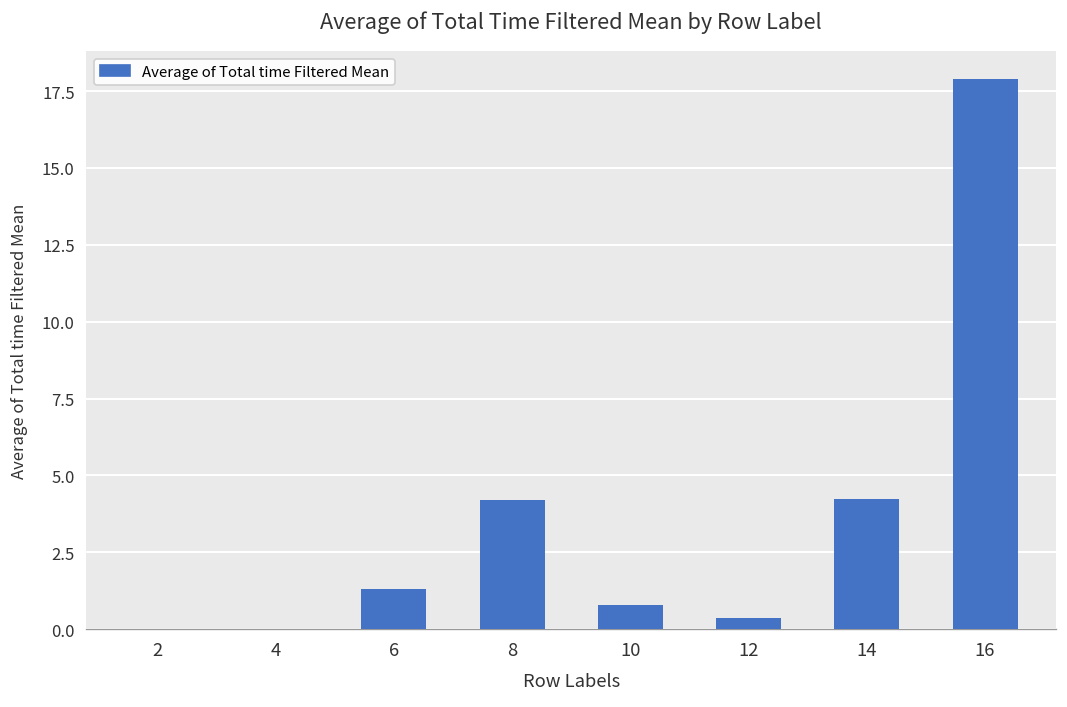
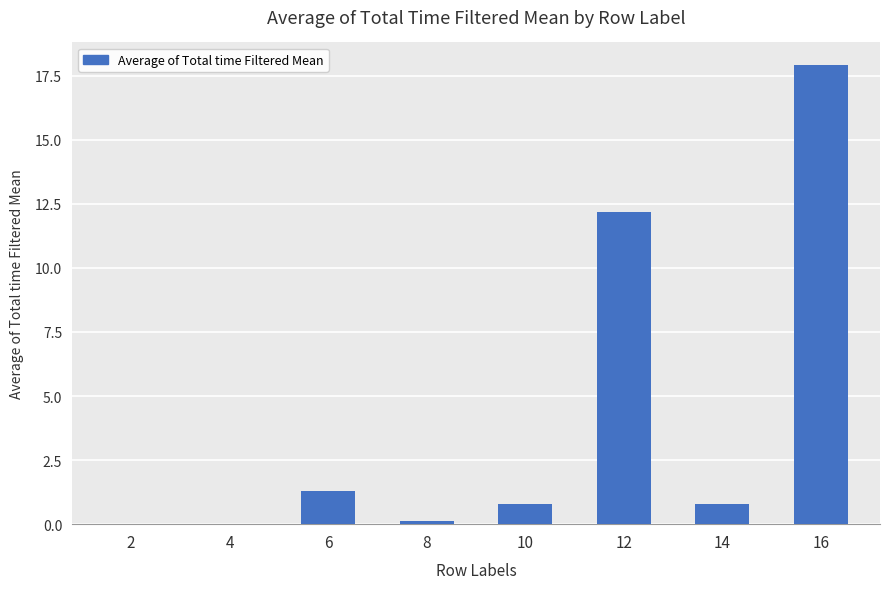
8: 4.2 -> 0.1
12: 0.4 -> 12.2
14: 4.2 -> 0.8
